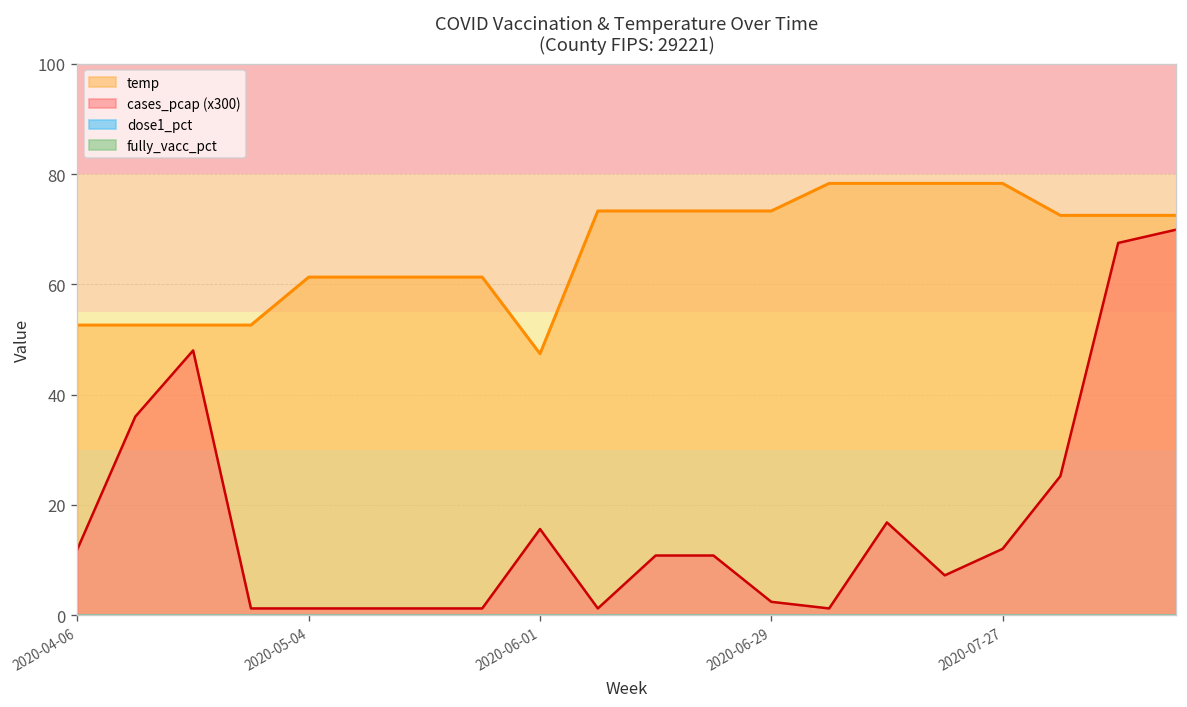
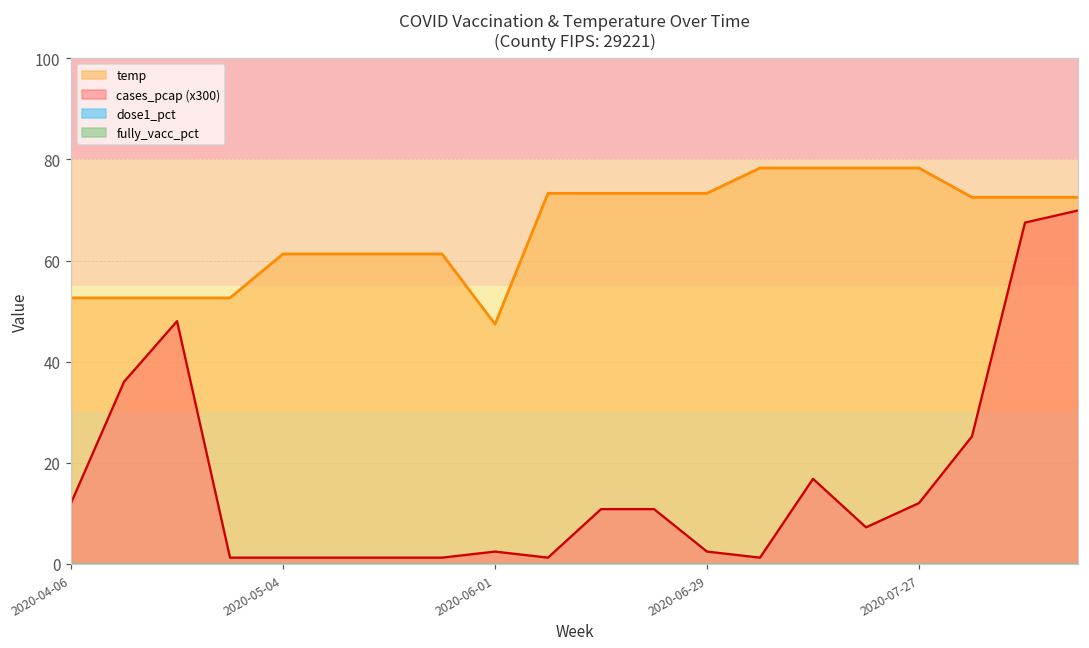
cases_pcap (x300), 2020-06-01: 16 -> 2
